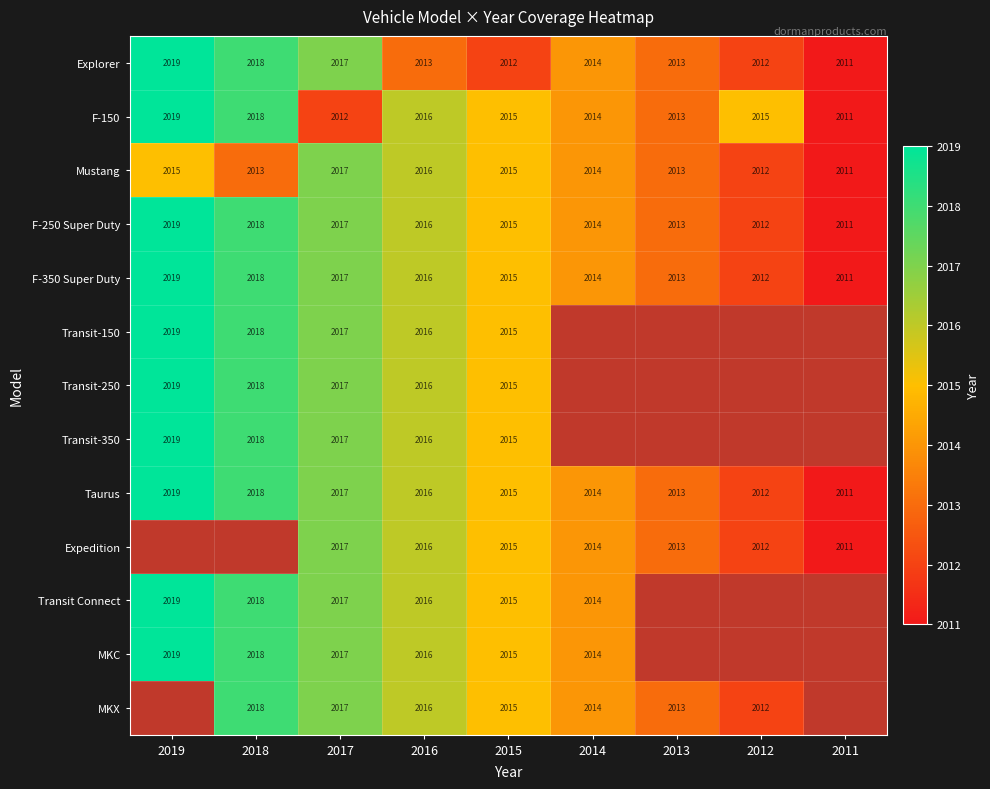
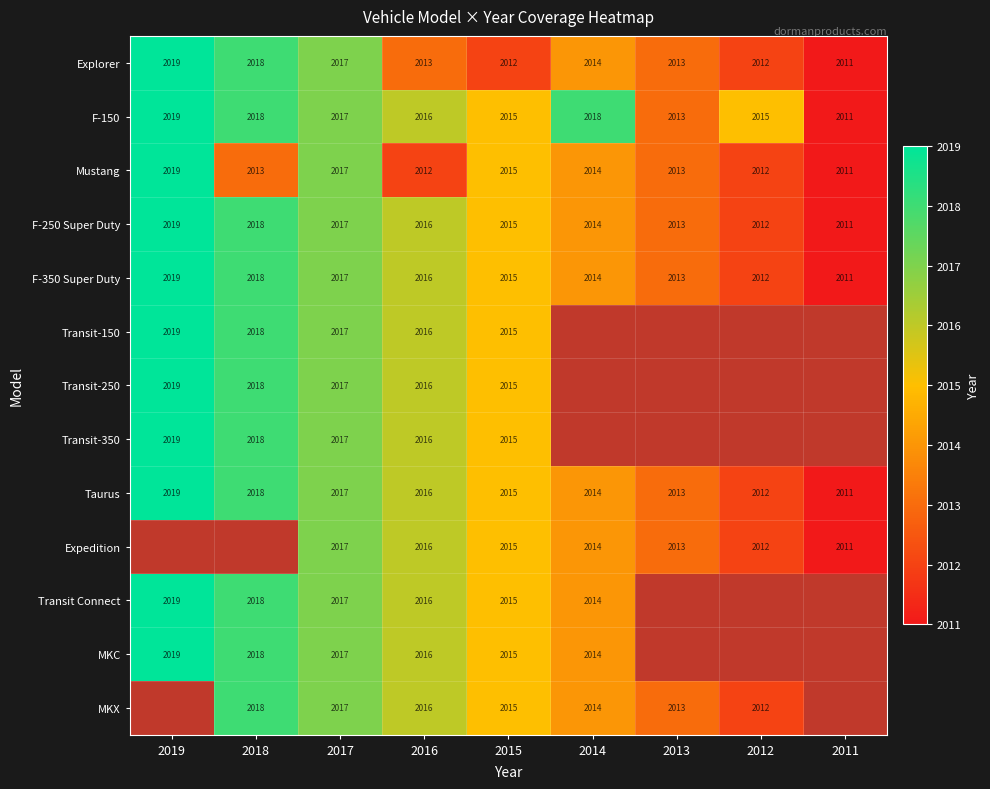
F-150, 2017: 2012 -> 2017
F-150, 2014: 2014 -> 2018
Mustang, 2019: 2015 -> 2019
Mustang, 2016: 2016 -> 2012
